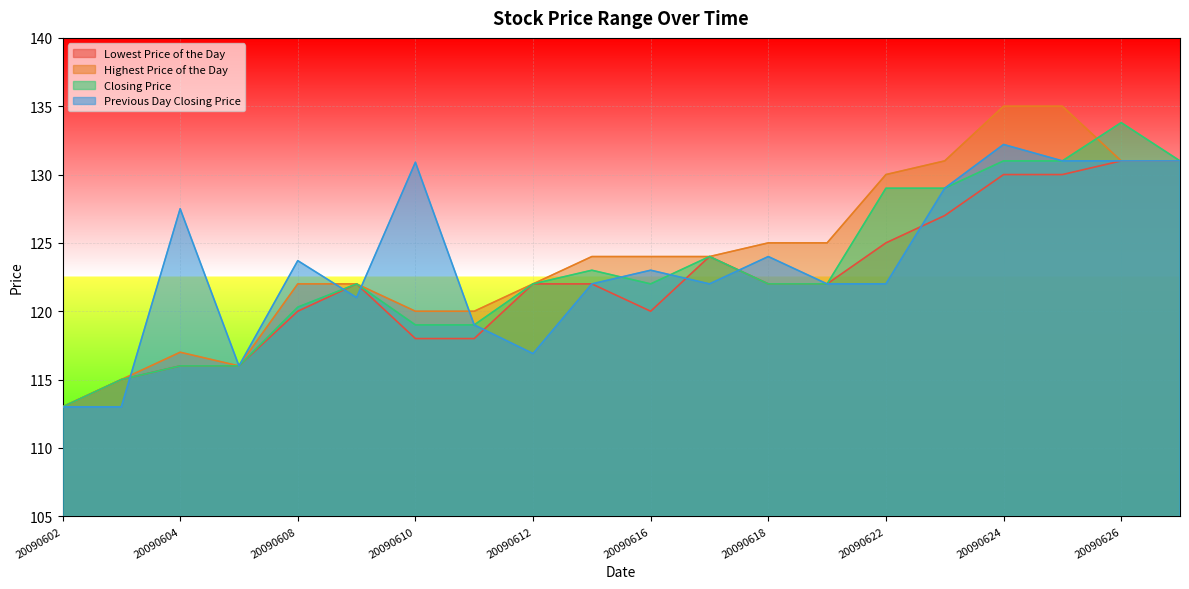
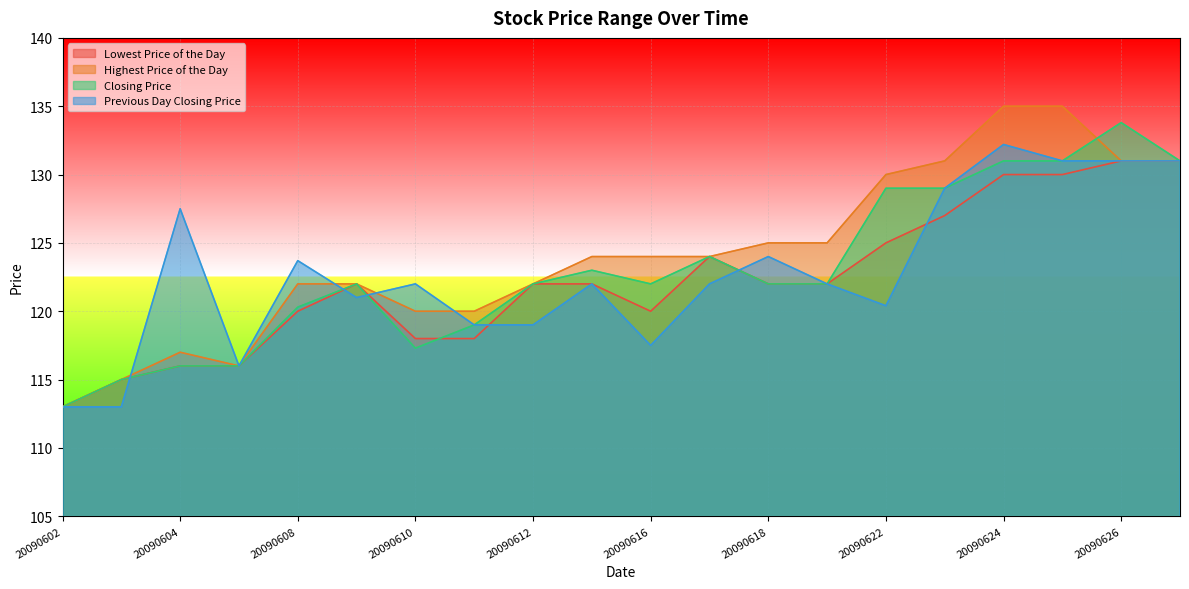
Closing Price, 20090610: 119.0 -> 117.3
Previous Day Closing Price, 20090610: 130.9 -> 122.0
Previous Day Closing Price, 20090612: 116.9 -> 119.0
Previous Day Closing Price, 20090616: 123.0 -> 117.5
Previous Day Closing Price, 20090622: 122.0 -> 120.4
